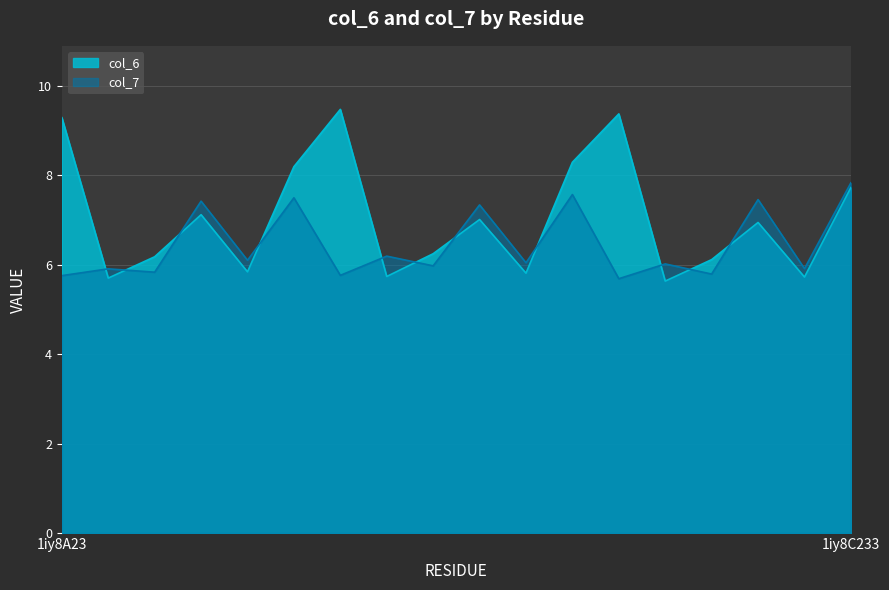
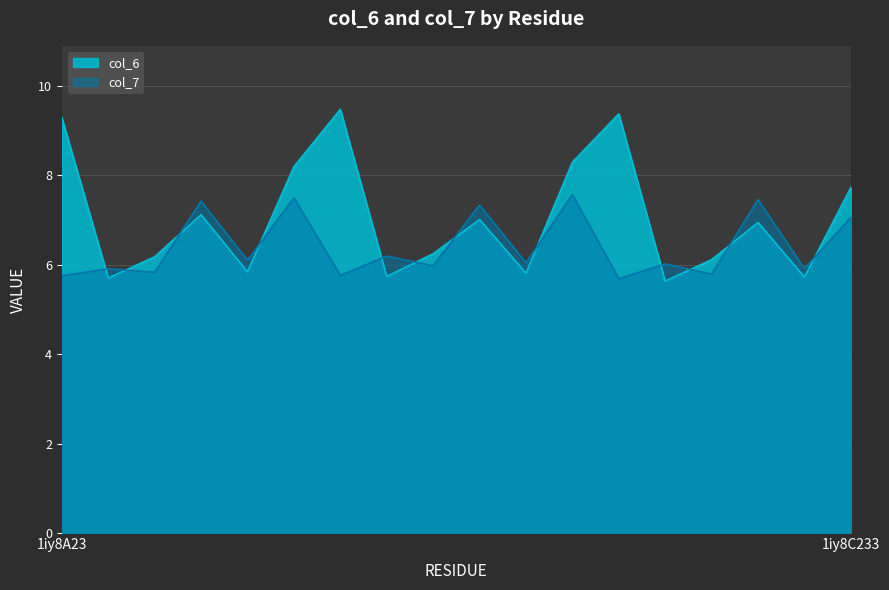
col_7, 1iy8C233: 7.8 -> 7.1
